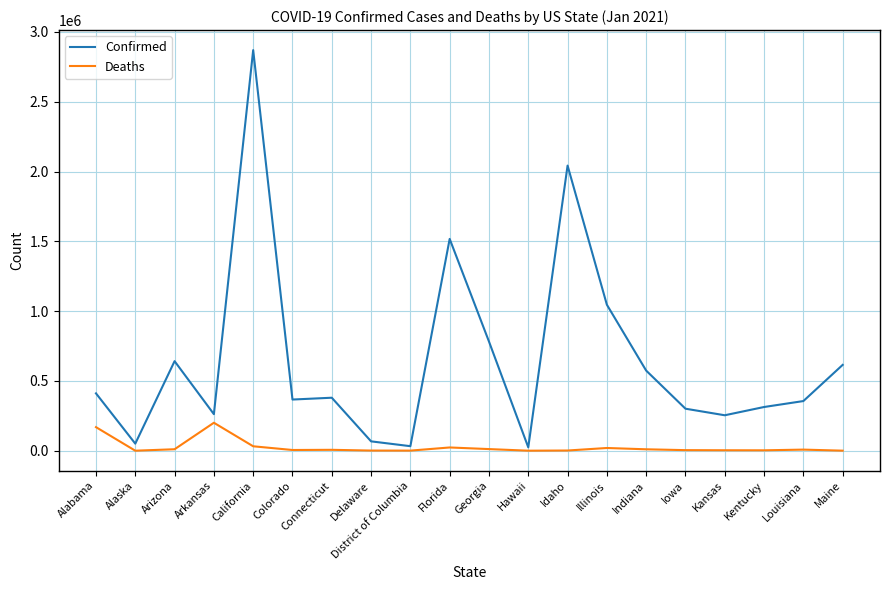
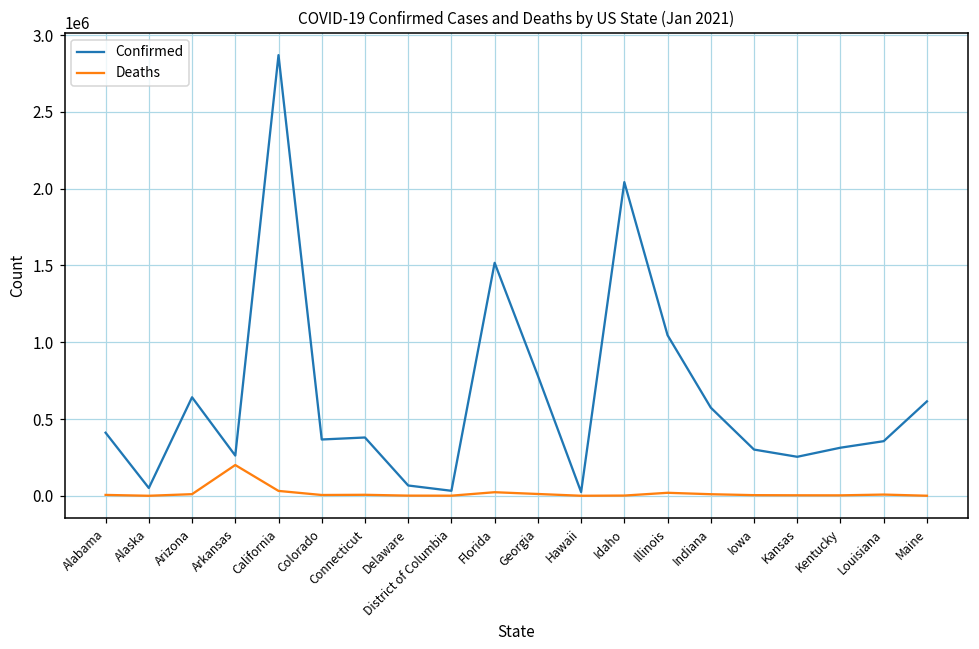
Deaths, Alabama: 170000 -> 10000
